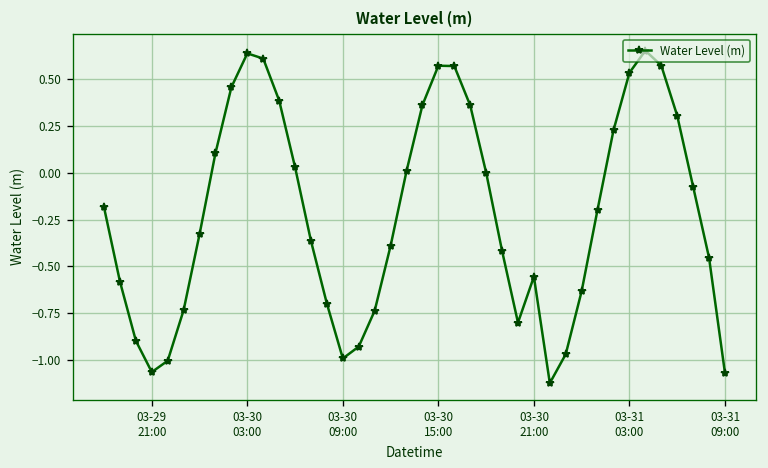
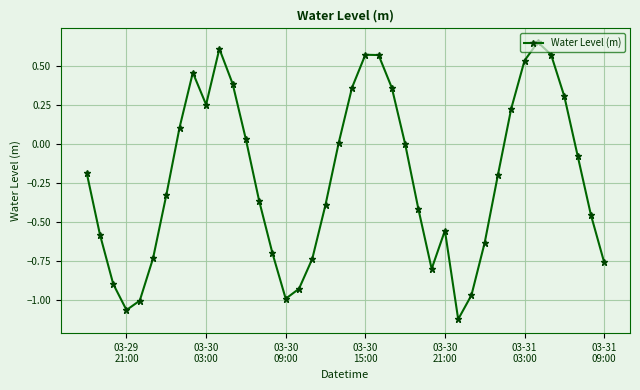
03-30 03:00: 0.64 -> 0.25
03-31 09:00: -1.07 -> -0.76
